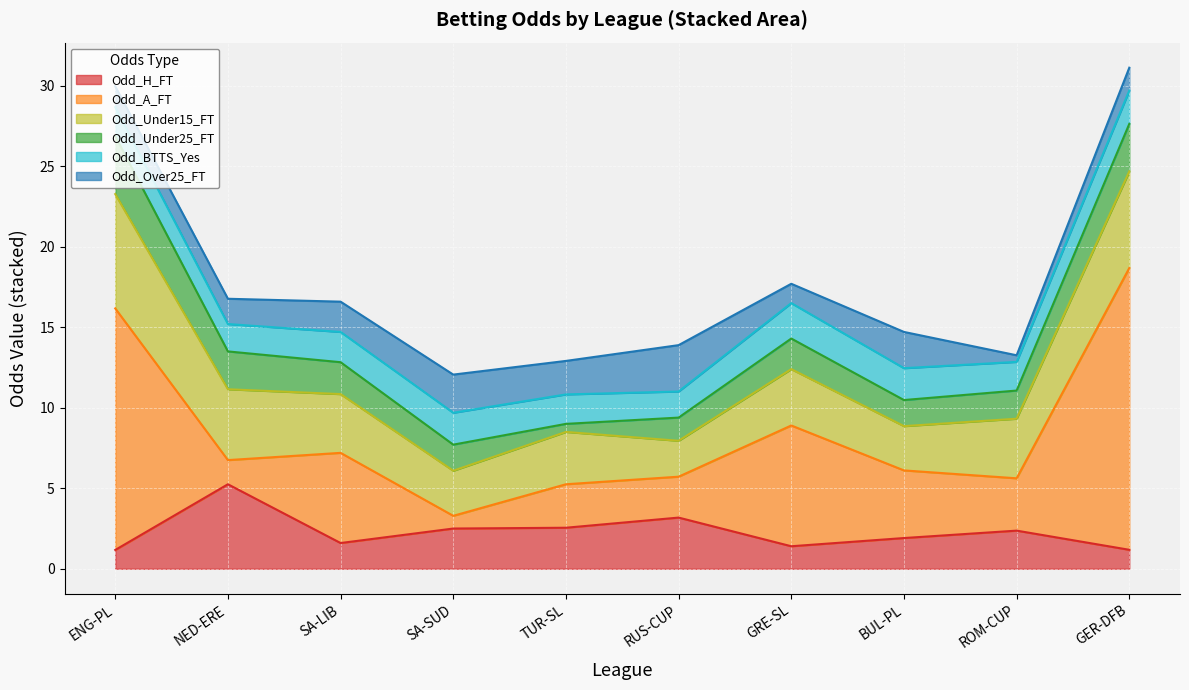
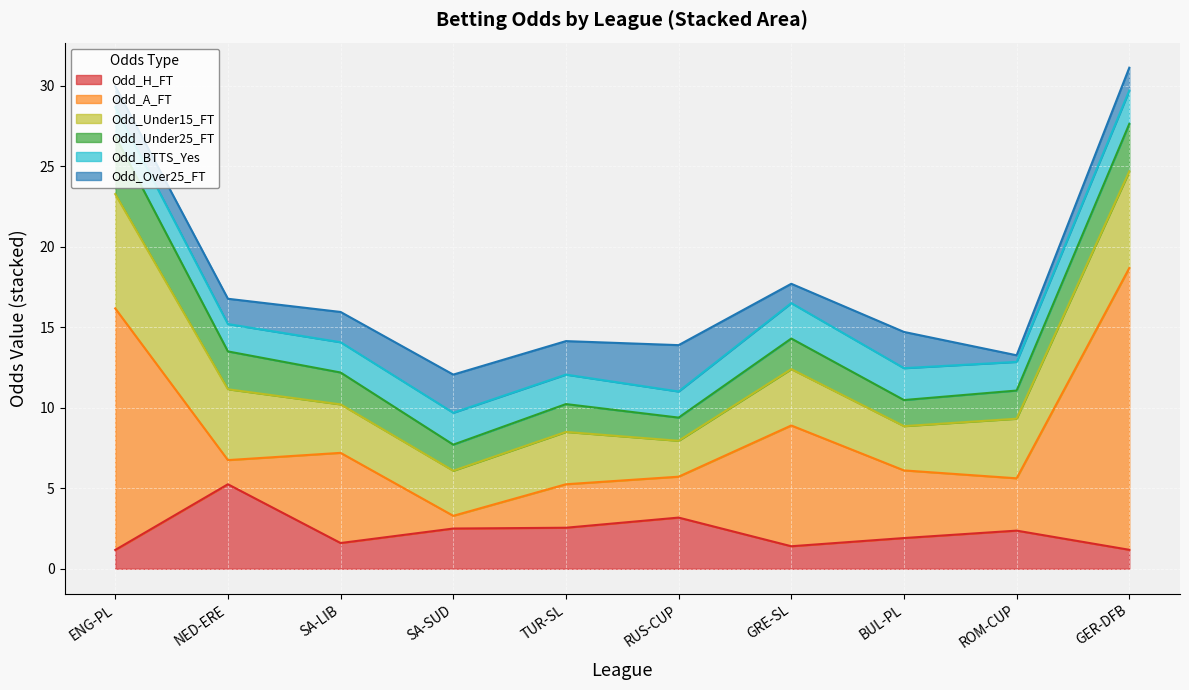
Odd_Under15_FT, SA-LIB: 3.7 -> 3.0
Odd_Under25_FT, TUR-SL: 0.5 -> 1.7
